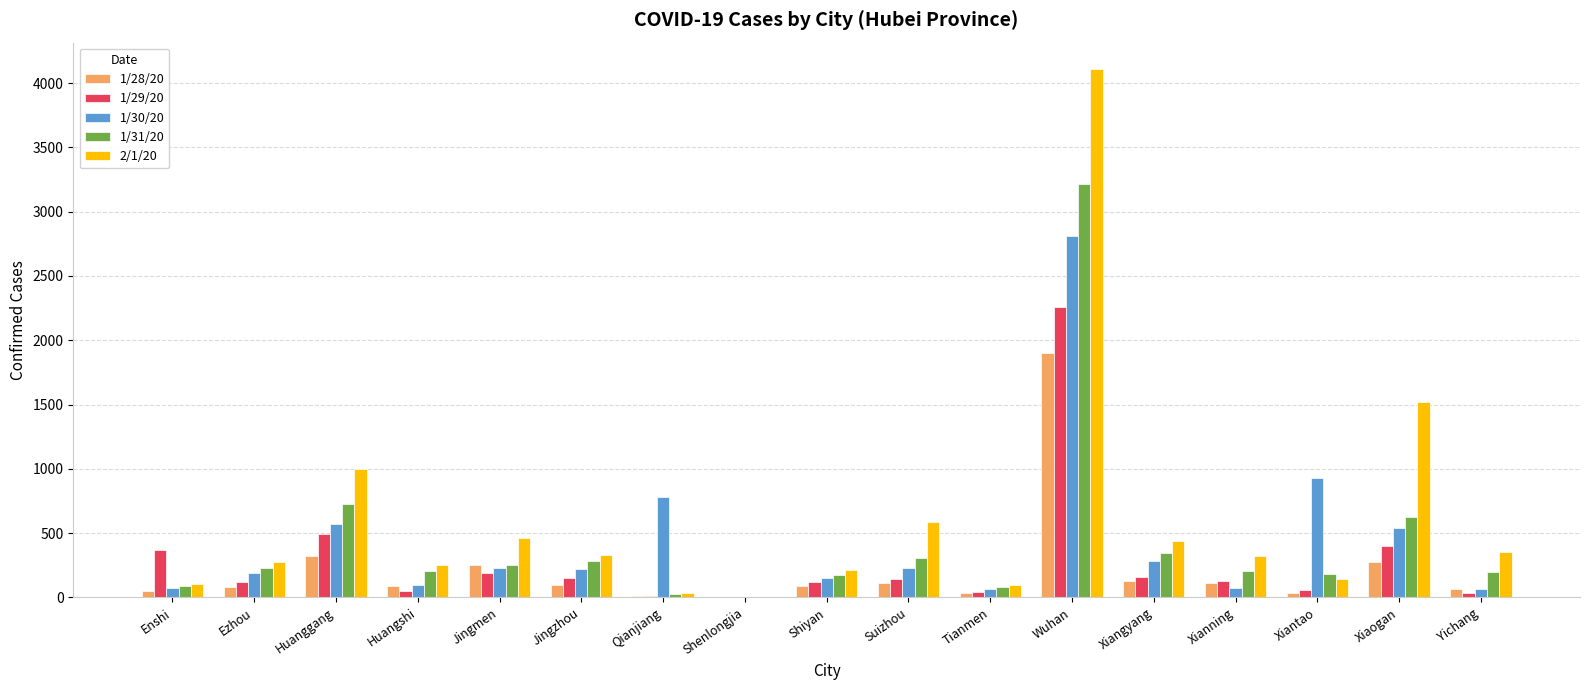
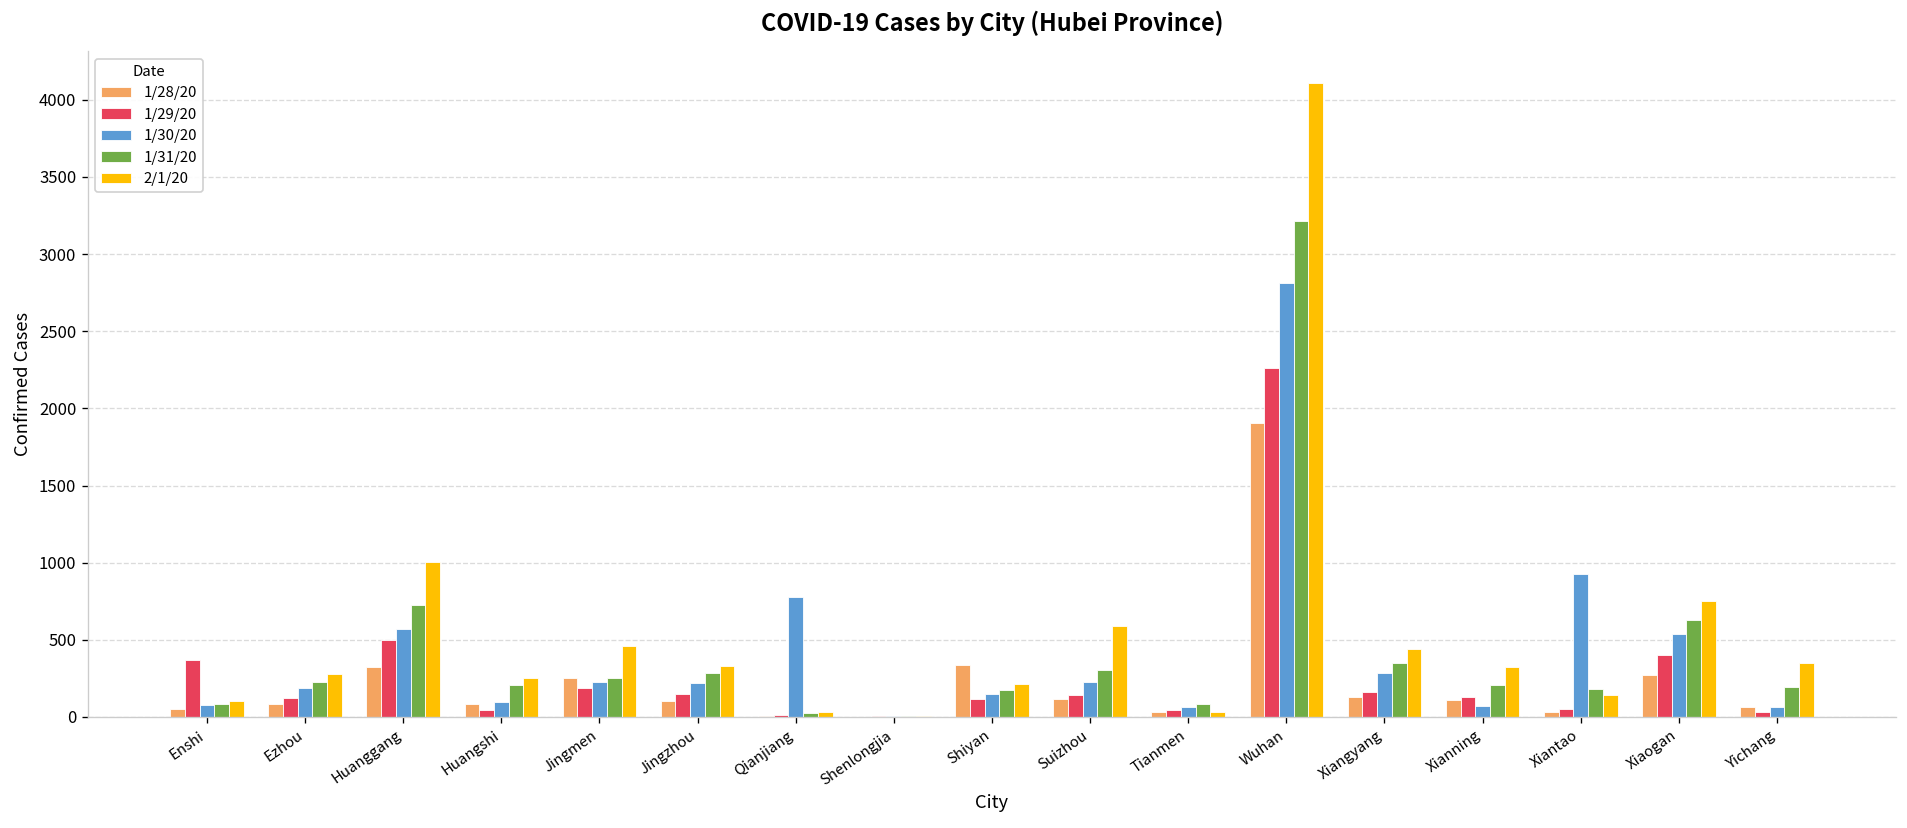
1/28/20, Shiyan: 90 -> 340
2/1/20, Tianmen: 100 -> 30
2/1/20, Xiaogan: 1520 -> 750
